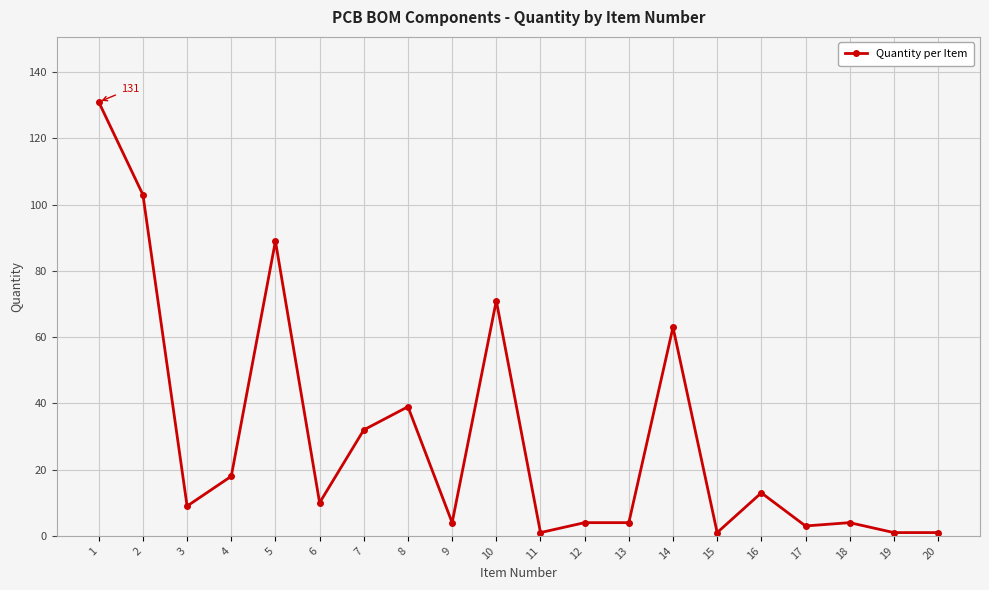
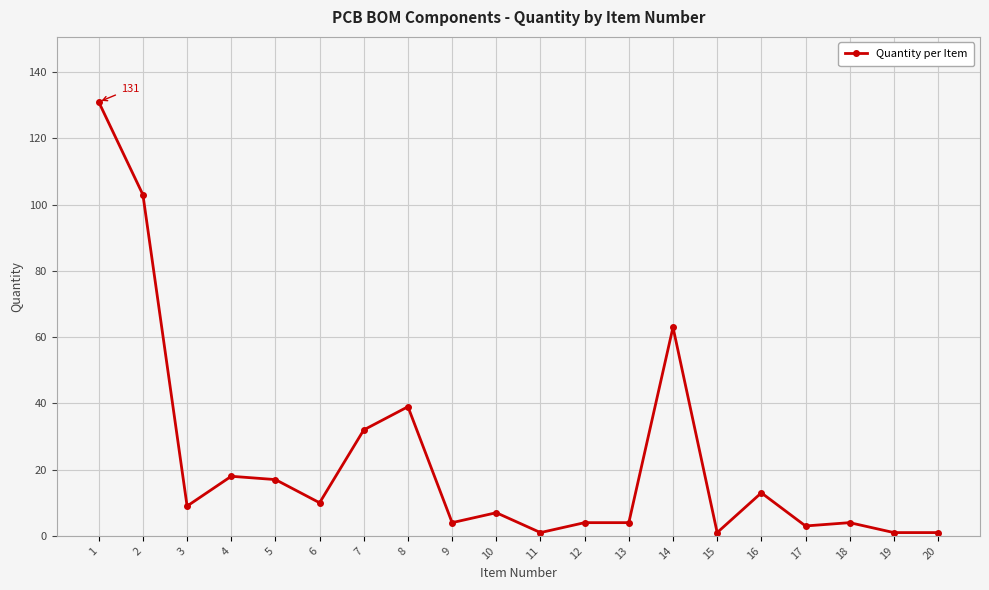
5: 89 -> 17
10: 71 -> 7
